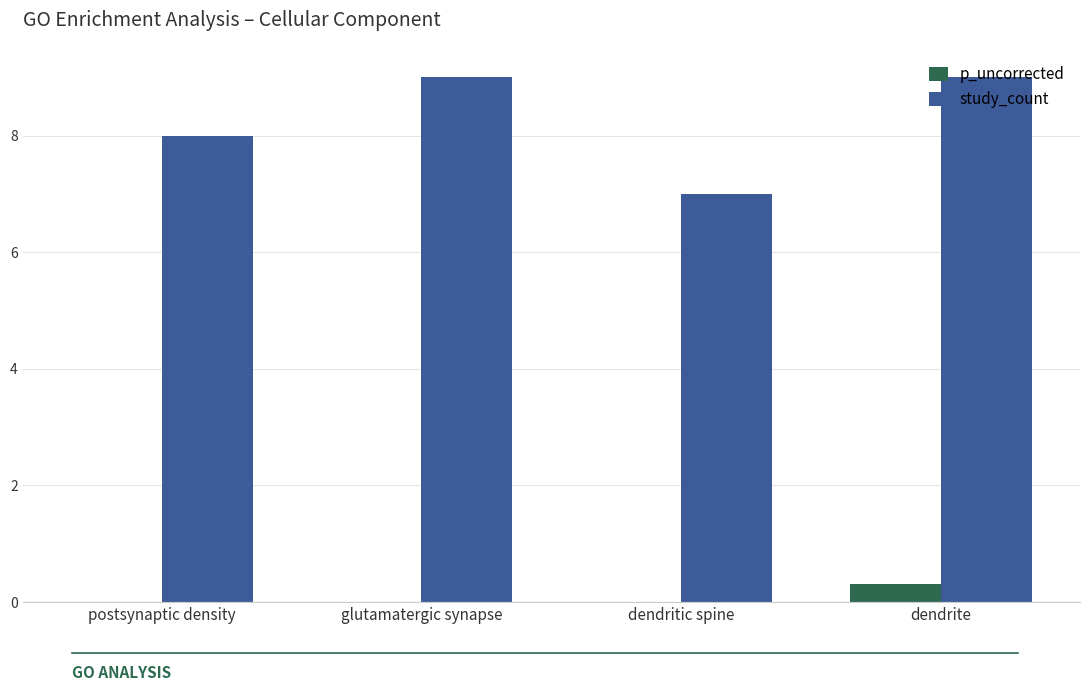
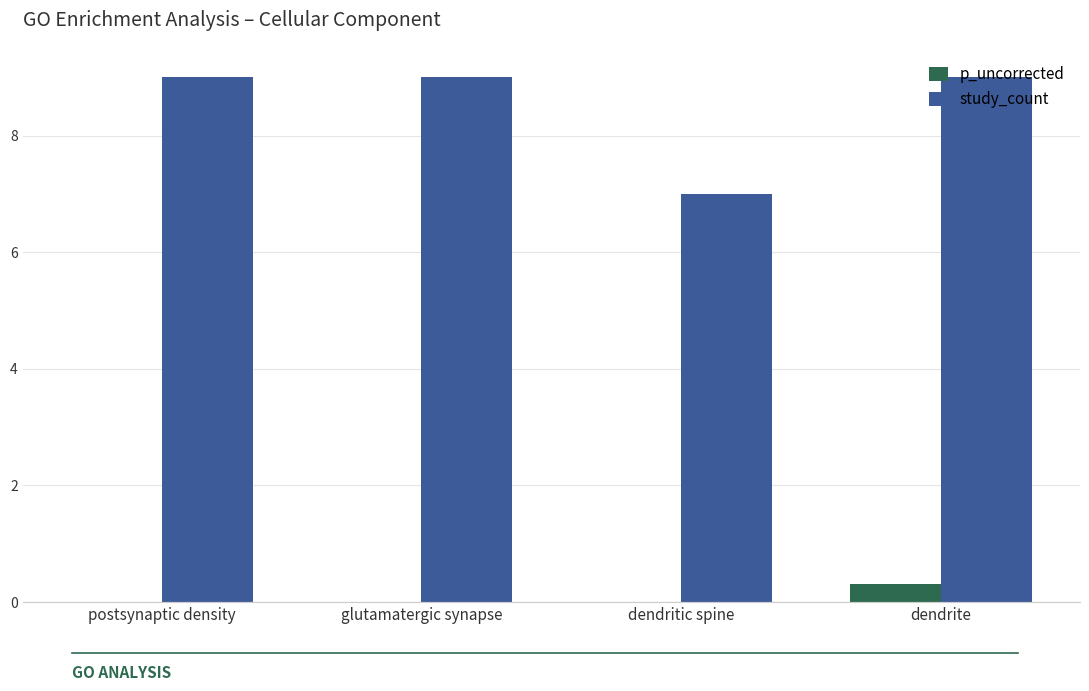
study_count, postsynaptic density: 8 -> 9
